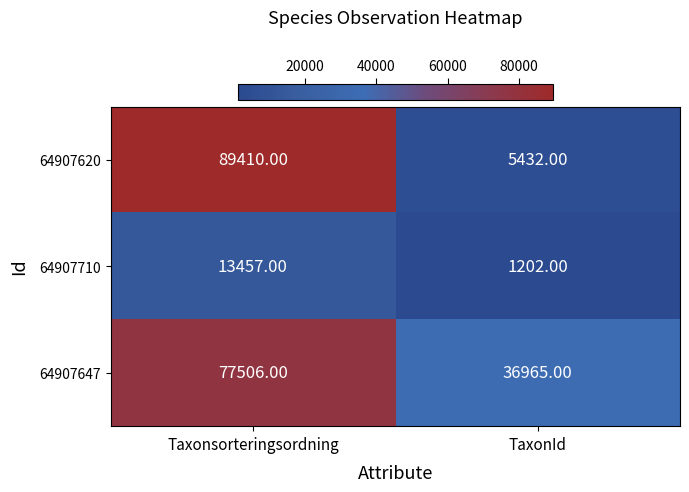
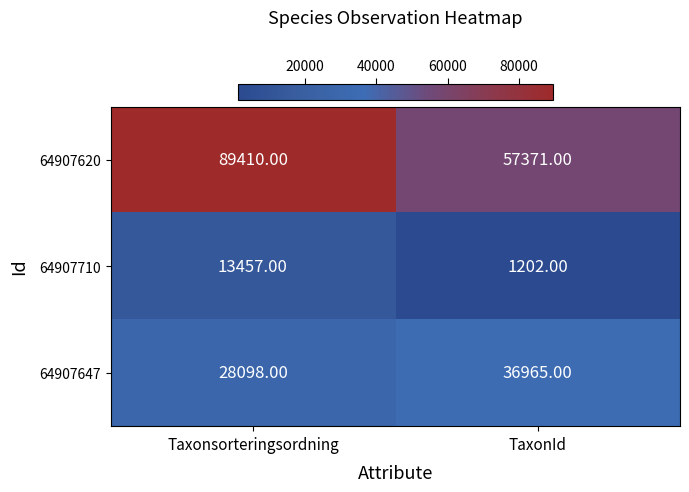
64907620, TaxonId: 5432.00 -> 57371.00
64907647, Taxonsorteringsordning: 77506.00 -> 28098.00
